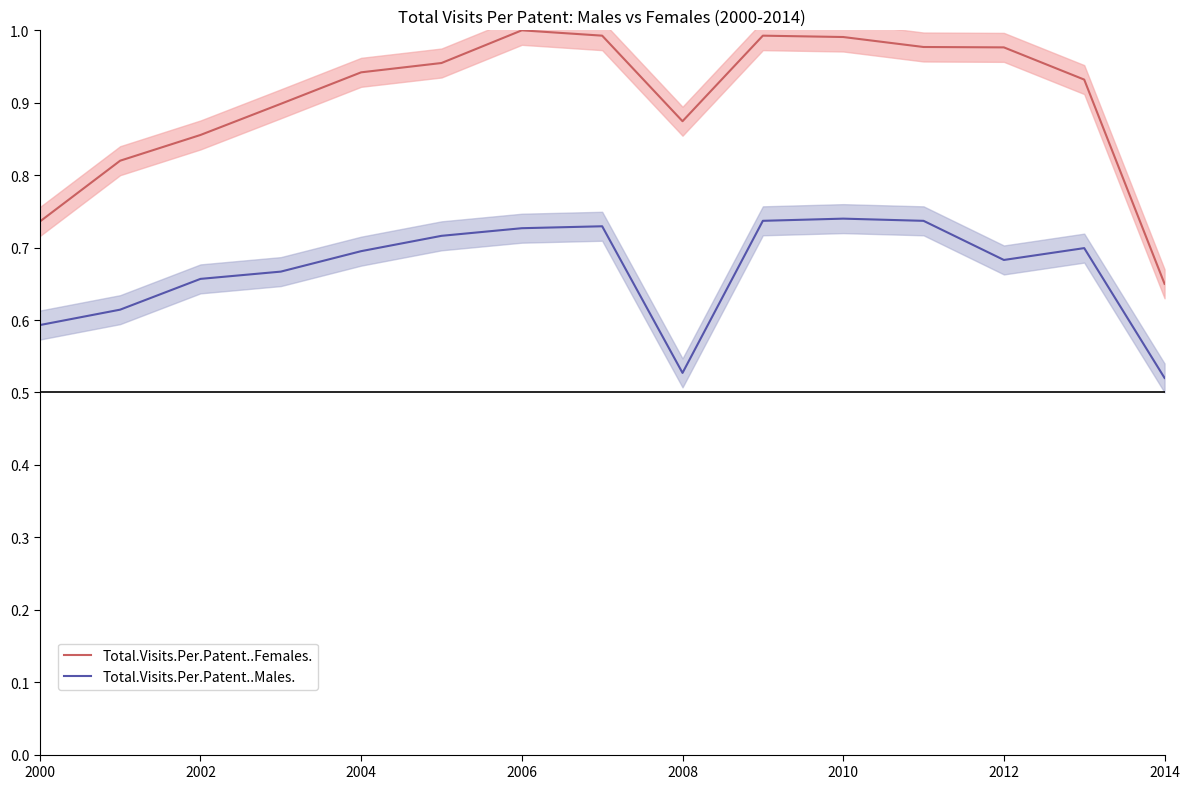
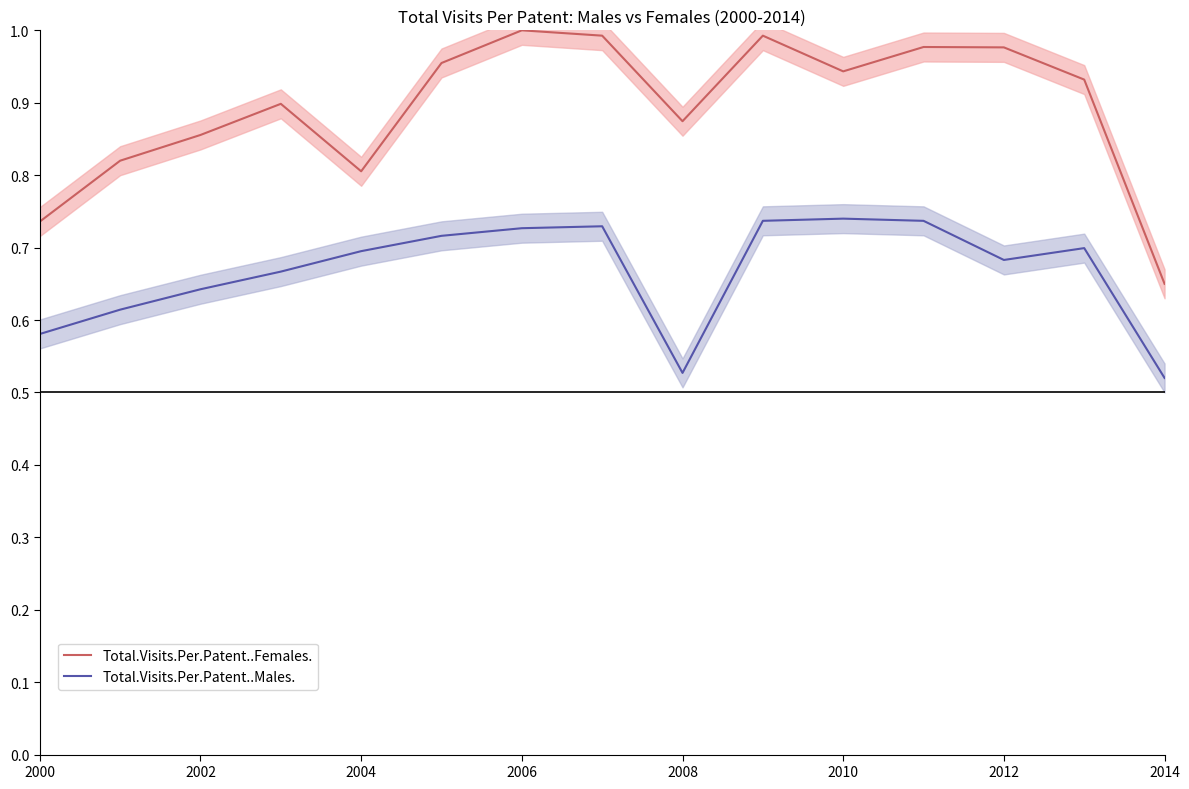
Total.Visits.Per.Patent..Males., 2000: 0.59 -> 0.58
Total.Visits.Per.Patent..Males., 2002: 0.66 -> 0.64
Total.Visits.Per.Patent..Females., 2004: 0.94 -> 0.81
Total.Visits.Per.Patent..Females., 2010: 0.99 -> 0.94
